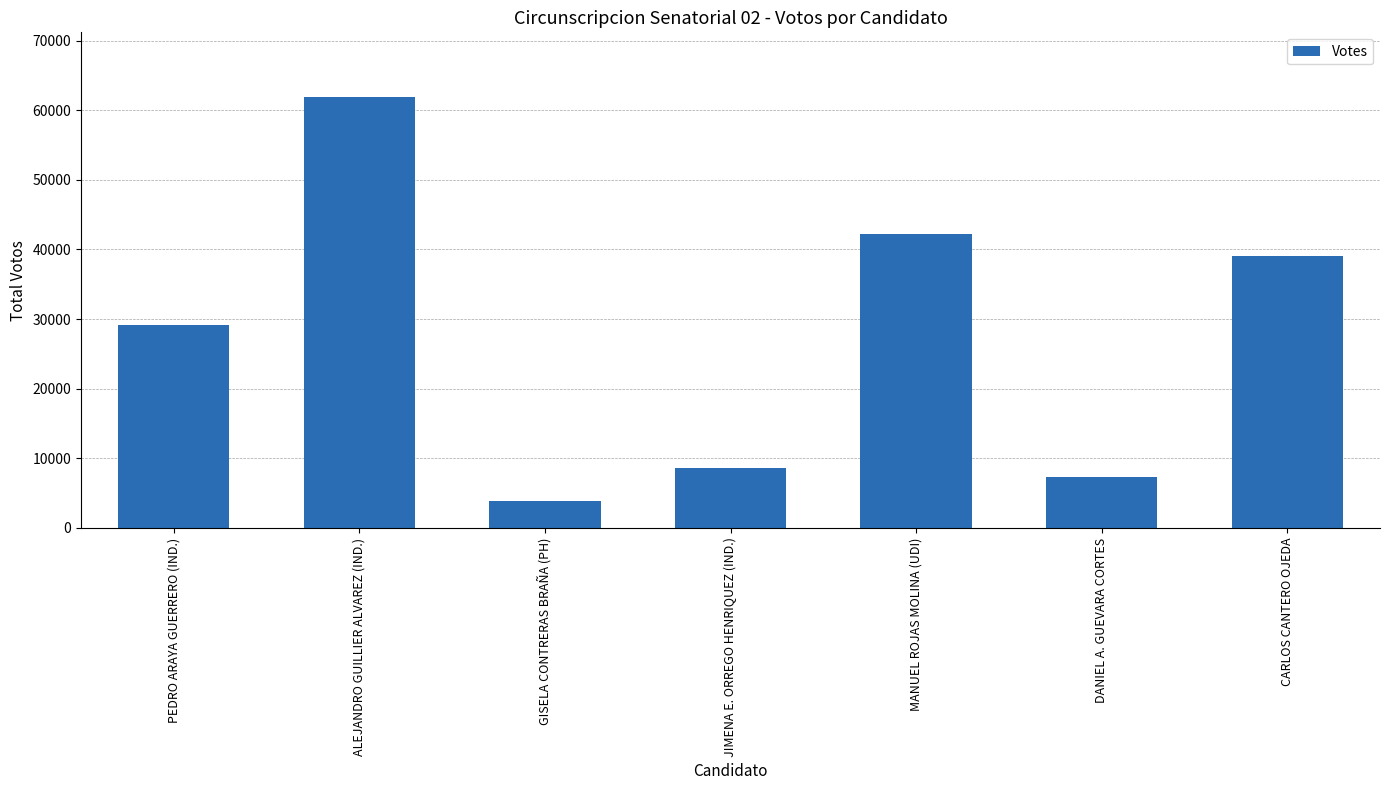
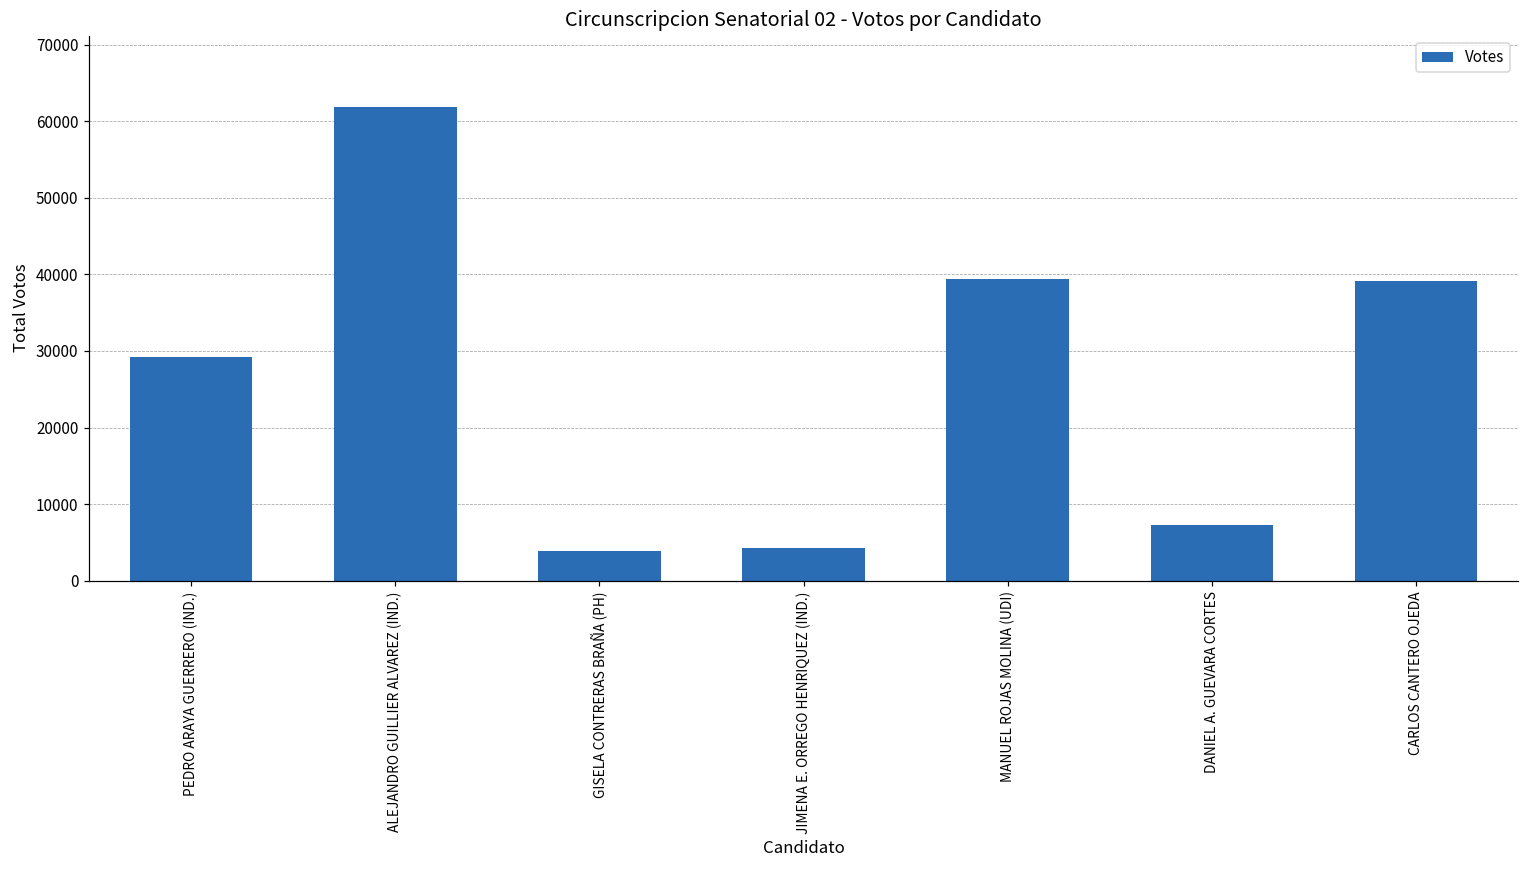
JIMENA E. ORREGO HENRIQUEZ (IND.): 9000 -> 4000
MANUEL ROJAS MOLINA (UDI): 42000 -> 39000
